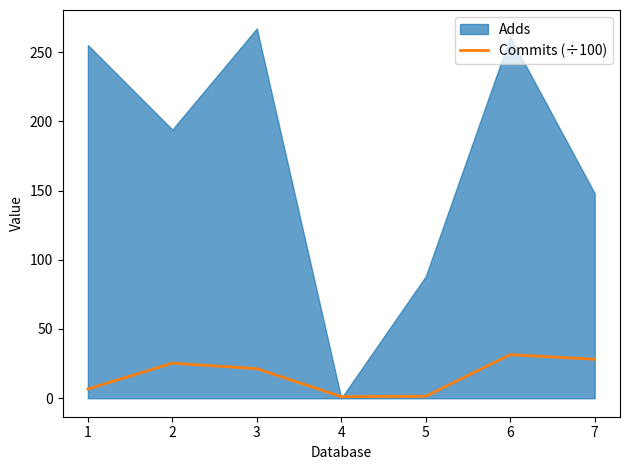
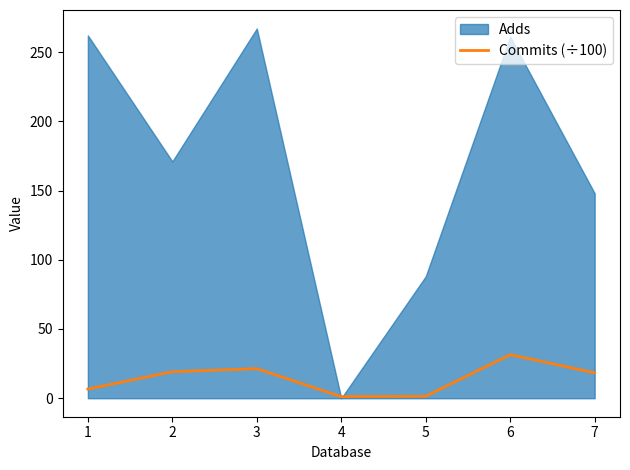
Adds, 1: 255 -> 262
Commits (÷100), 2: 25 -> 19
Adds, 2: 194 -> 171
Commits (÷100), 7: 28 -> 18
